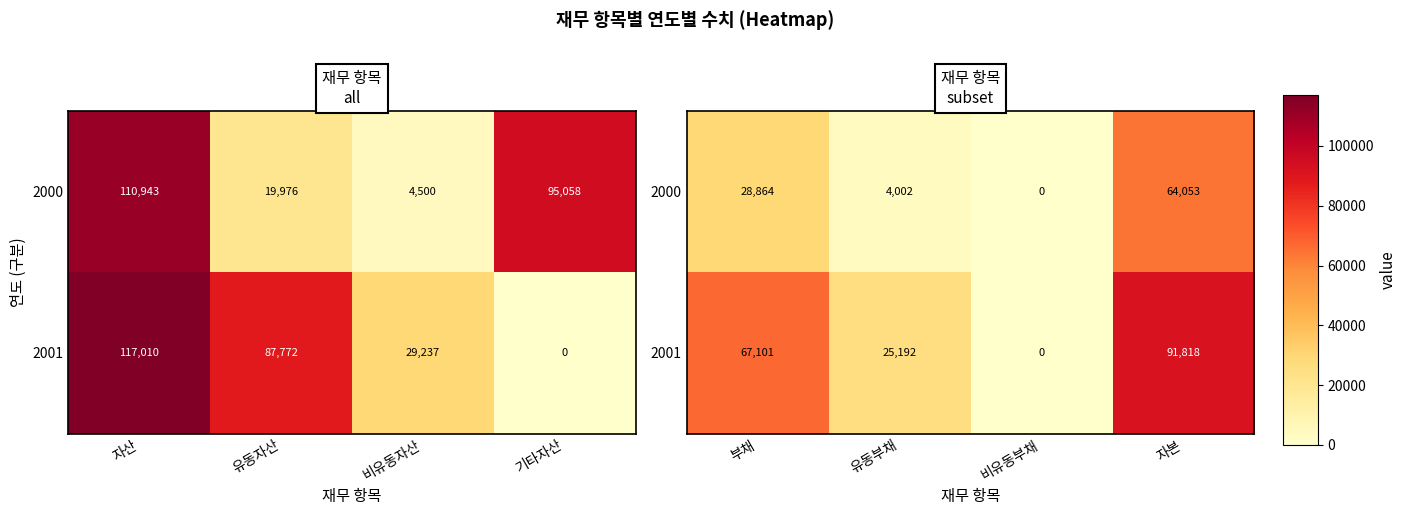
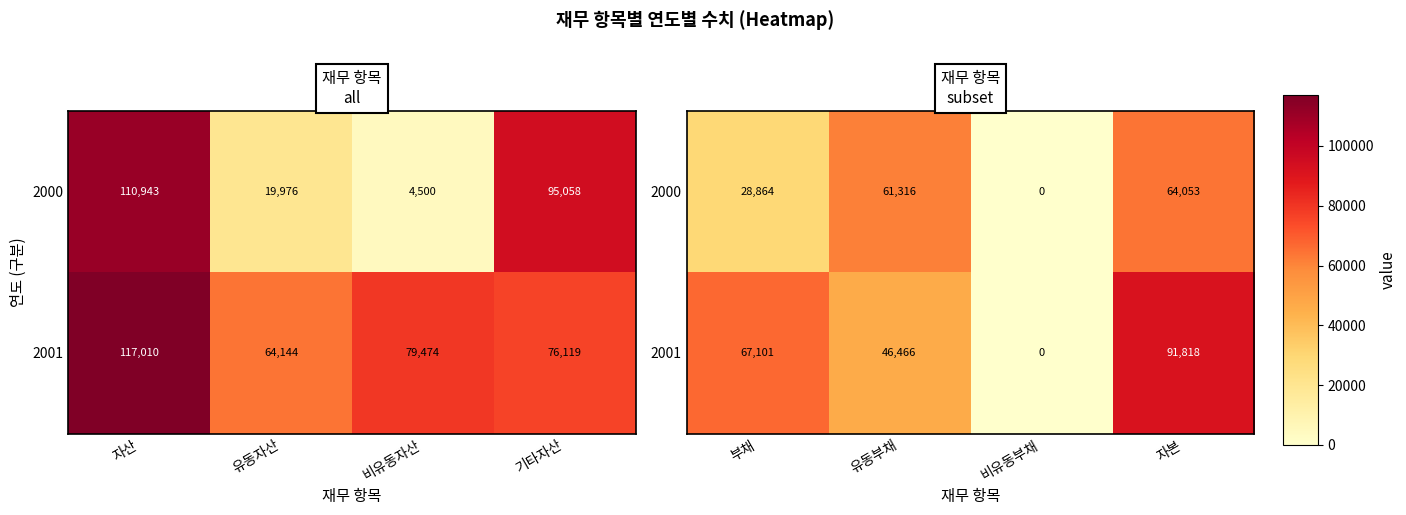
재무 항목 all, 2001, 유동자산: 87,772 -> 64,144
재무 항목 all, 2001, 비유동자산: 29,237 -> 79,474
재무 항목 all, 2001, 기타자산: 0 -> 76,119
재무 항목 subset, 2000, 유동부채: 4,002 -> 61,316
재무 항목 subset, 2001, 유동부채: 25,192 -> 46,466
